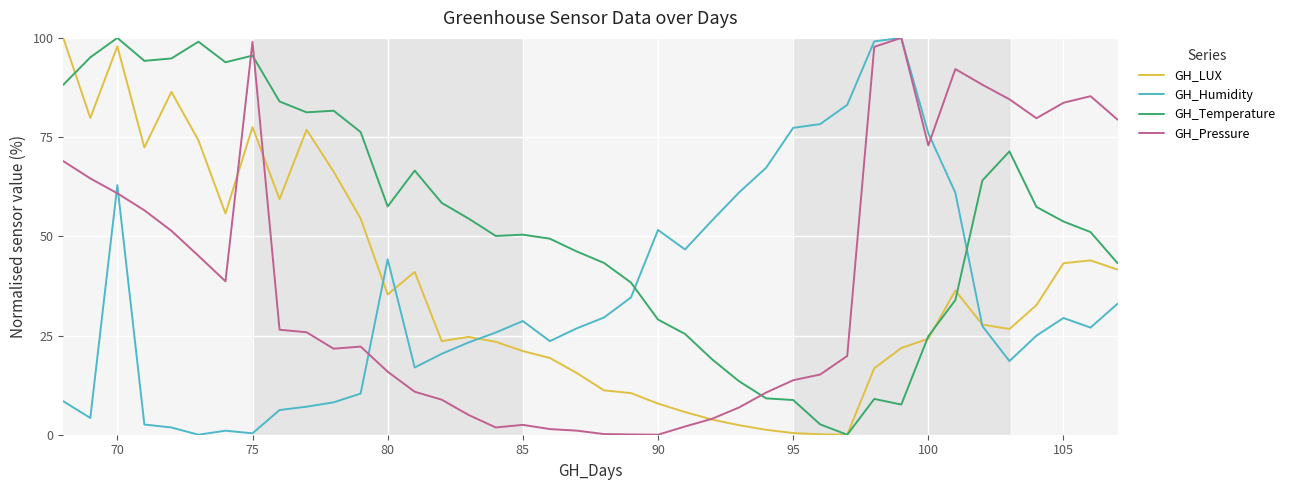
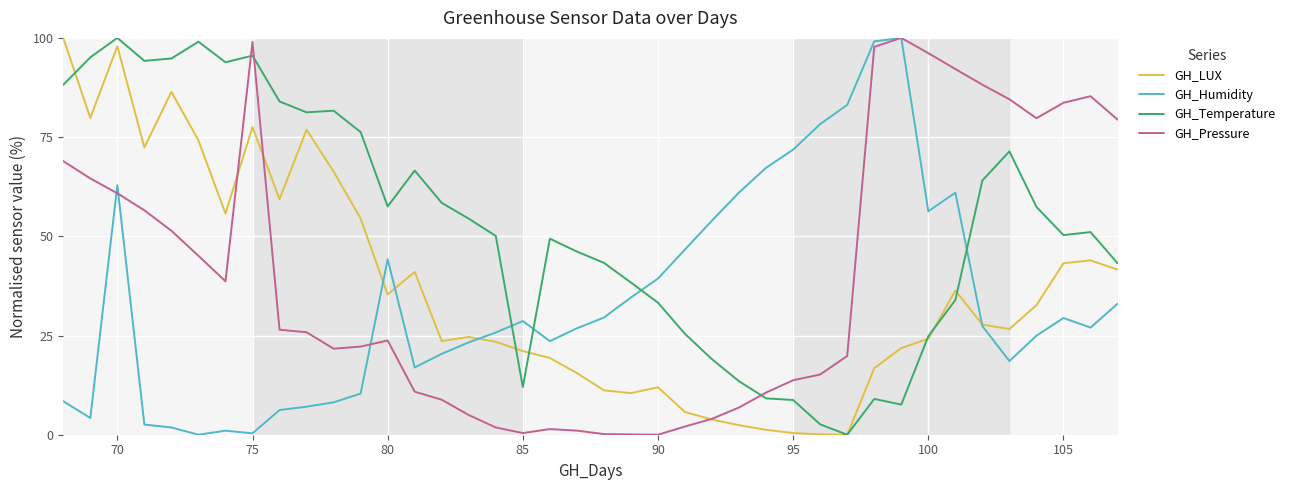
GH_Pressure, 80: 16 -> 24
GH_Temperature, 85: 50 -> 12
GH_Pressure, 85: 2 -> 0
GH_LUX, 90: 8 -> 12
GH_Humidity, 90: 52 -> 39
GH_Temperature, 90: 29 -> 33
GH_Humidity, 95: 77 -> 72
GH_Humidity, 100: 76 -> 56
GH_Pressure, 100: 73 -> 96
GH_Temperature, 105: 54 -> 50
